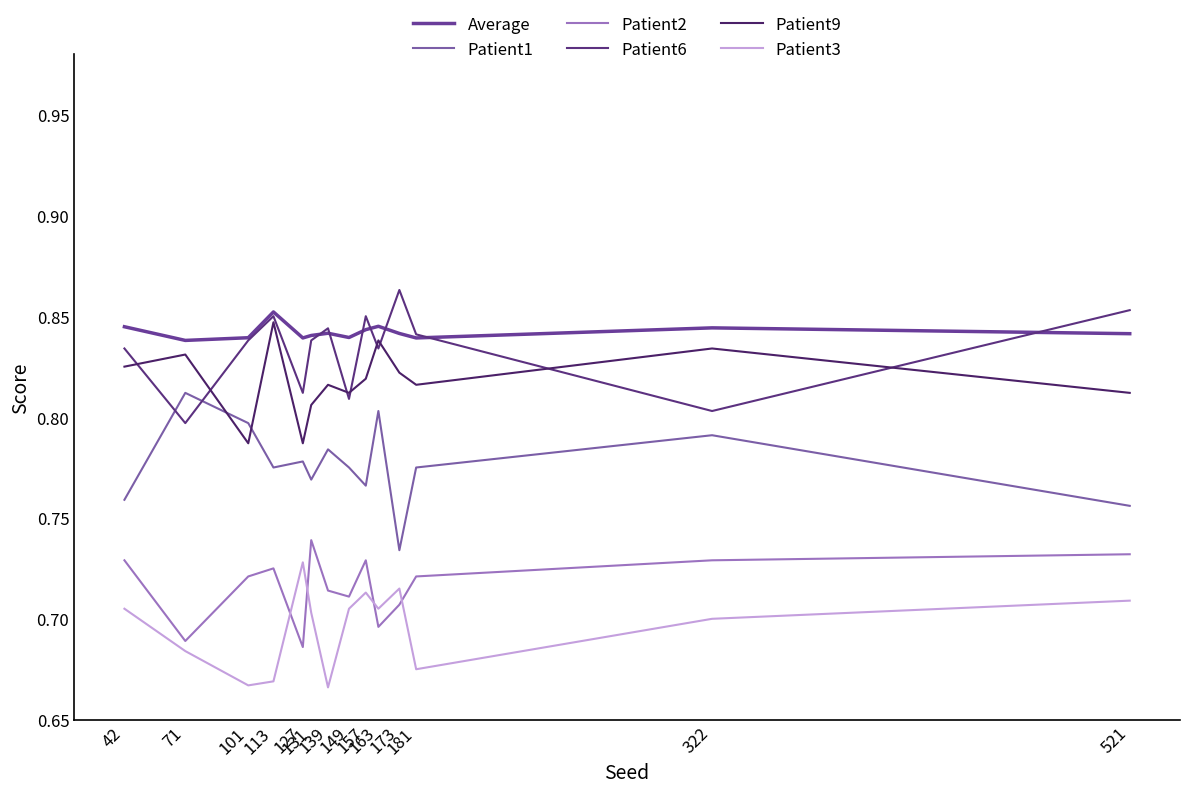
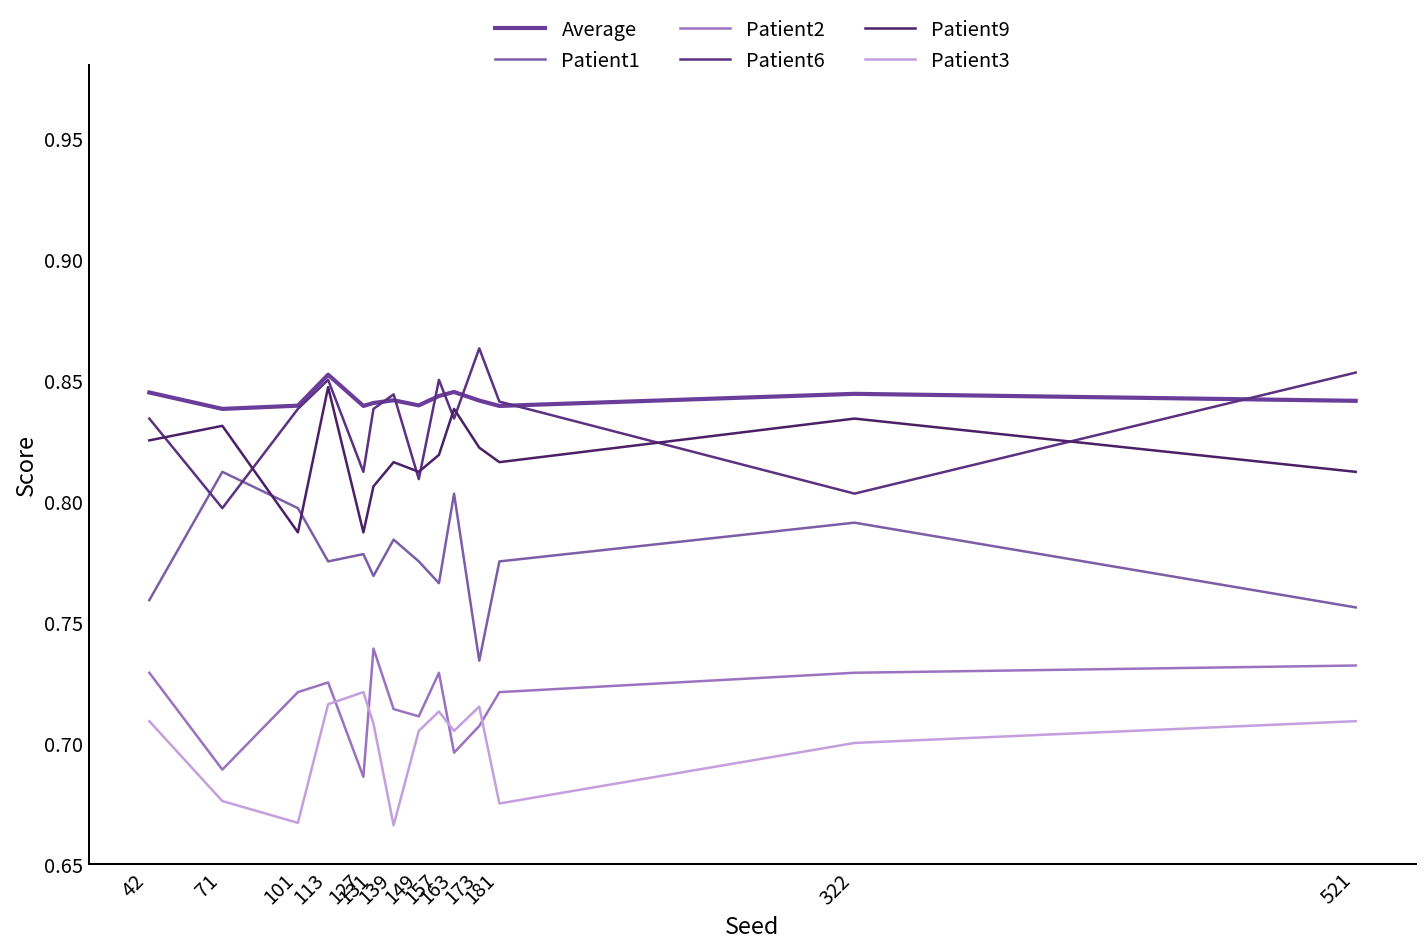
Patient3, 42: 0.705 -> 0.709
Patient3, 71: 0.684 -> 0.676
Patient3, 113: 0.669 -> 0.716
Patient3, 127: 0.728 -> 0.721
Patient3, 131: 0.703 -> 0.708
